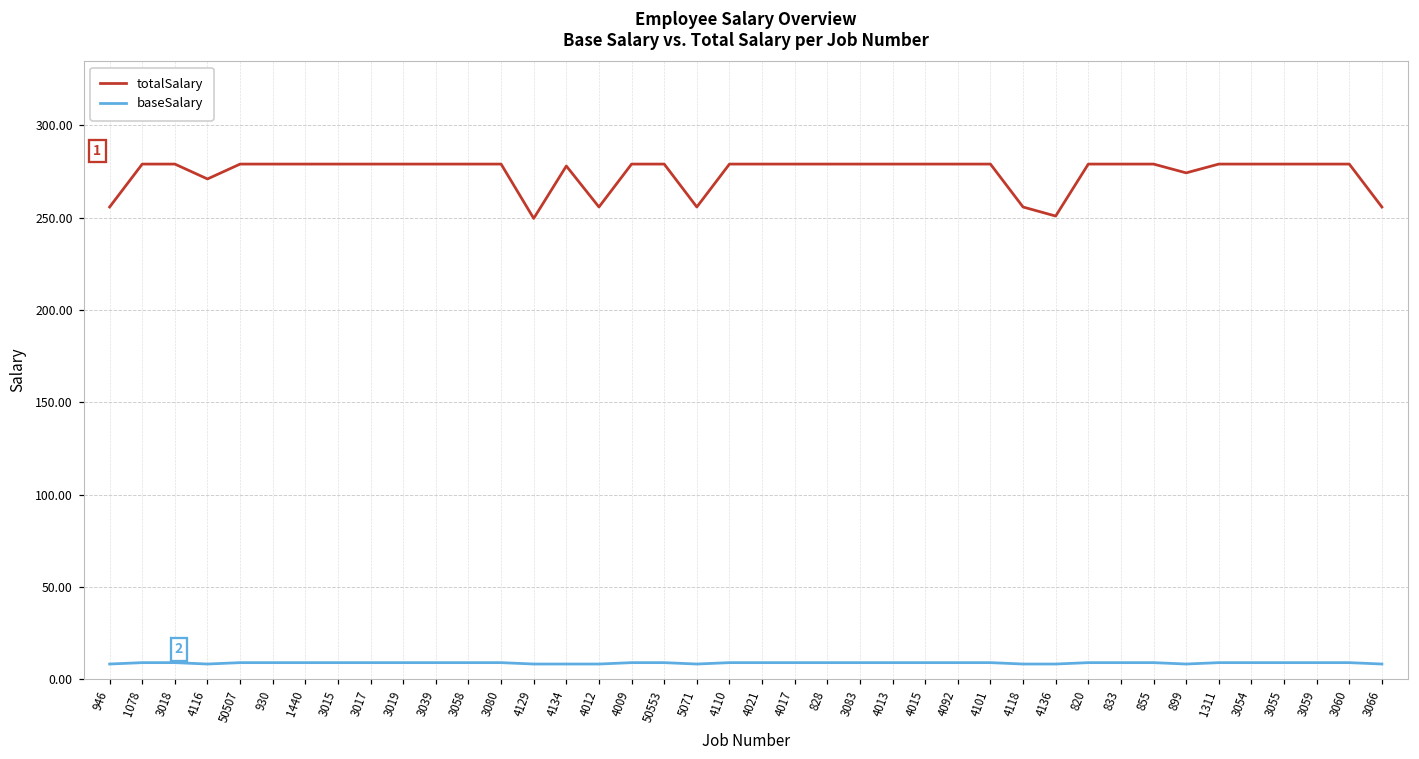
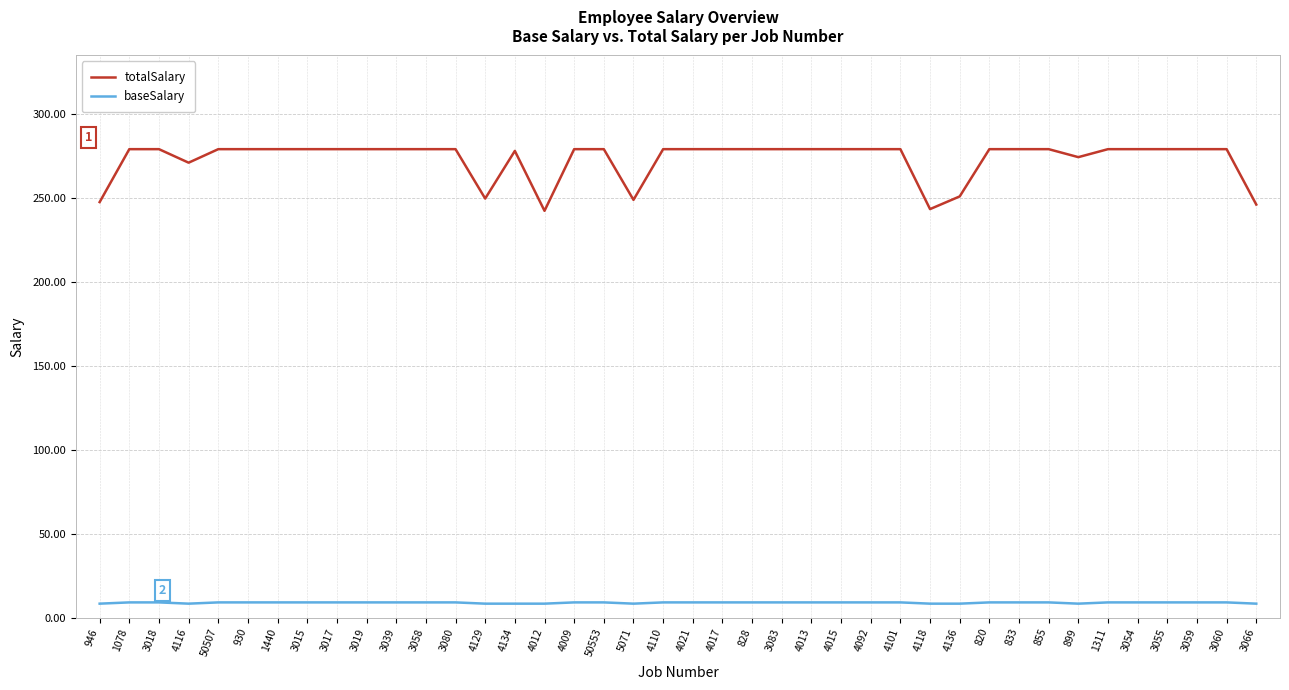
totalSalary, 946: 256 -> 247
totalSalary, 4012: 256 -> 242
totalSalary, 5071: 256 -> 249
totalSalary, 4118: 256 -> 243
totalSalary, 3066: 256 -> 246
